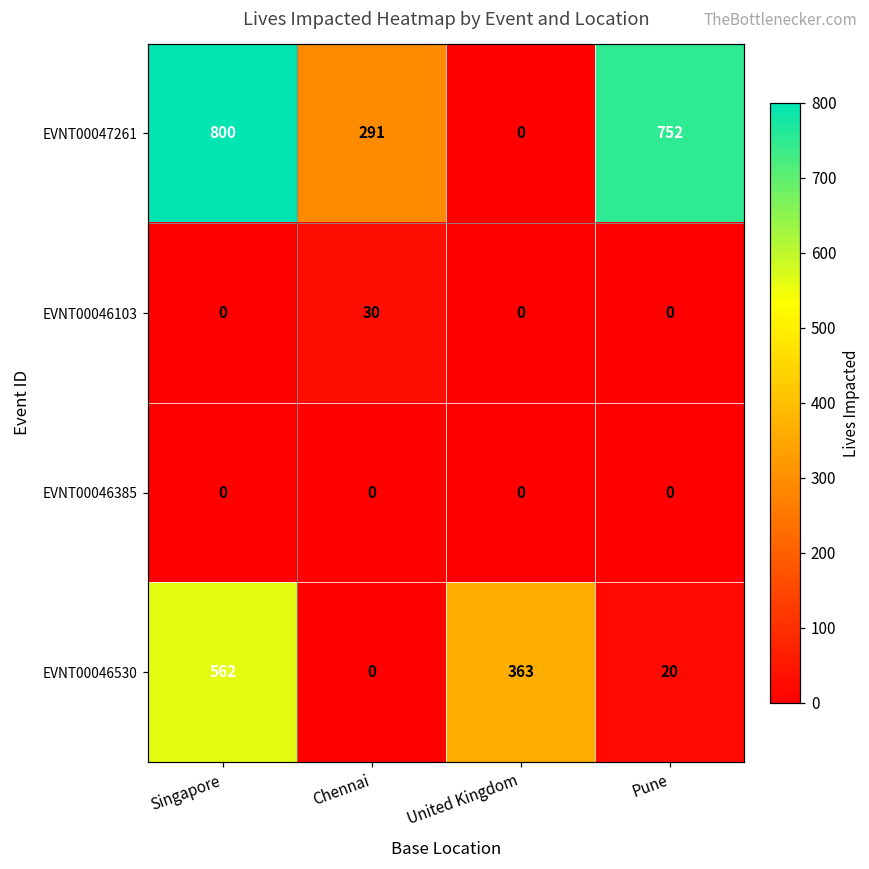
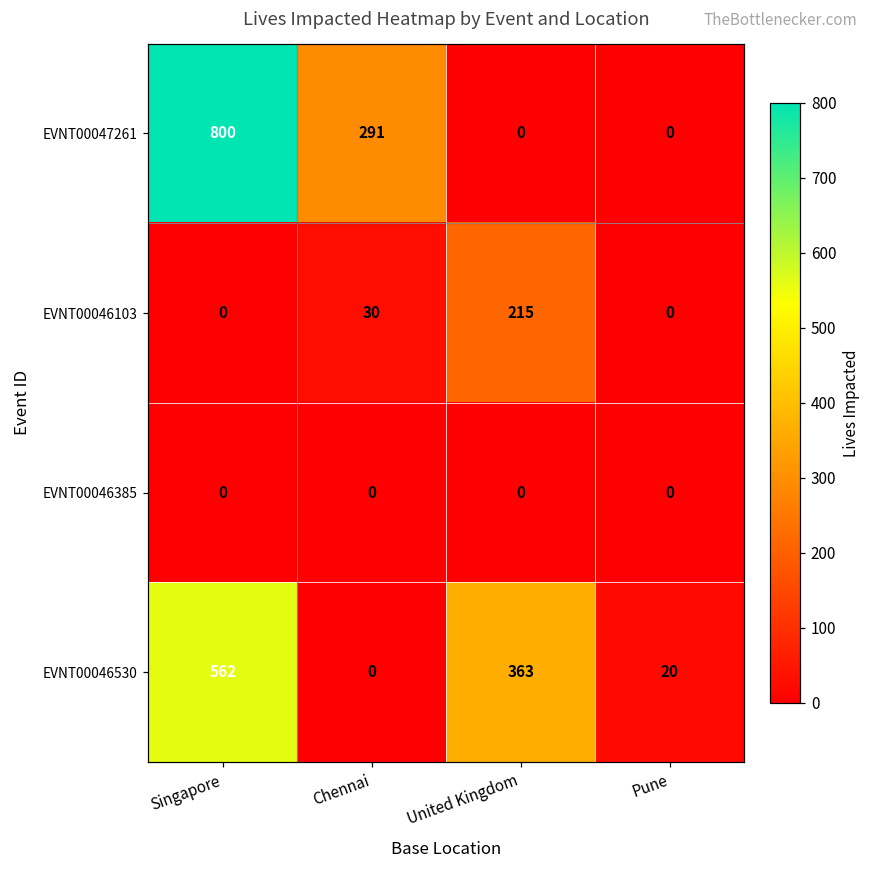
EVNT00047261, Pune: 752 -> 0
EVNT00046103, United Kingdom: 0 -> 215
